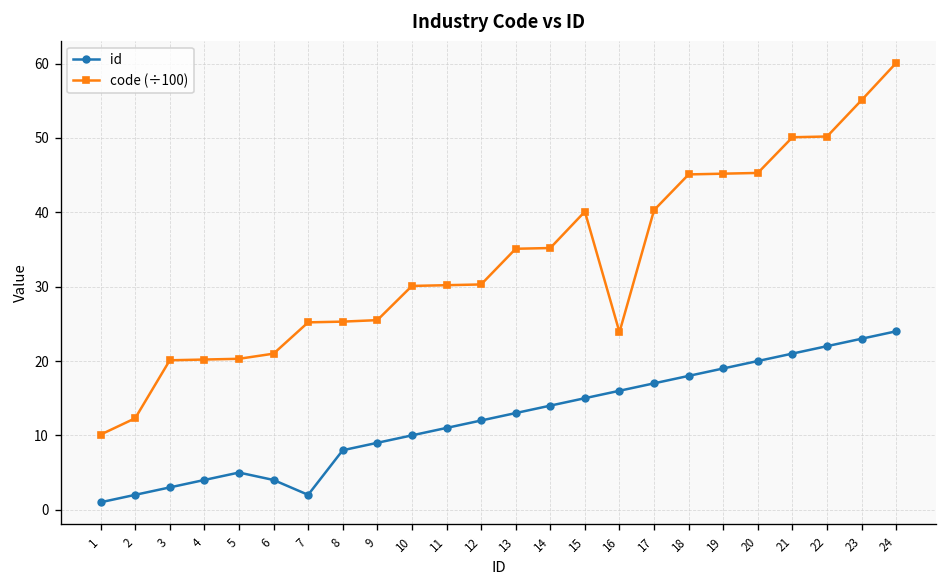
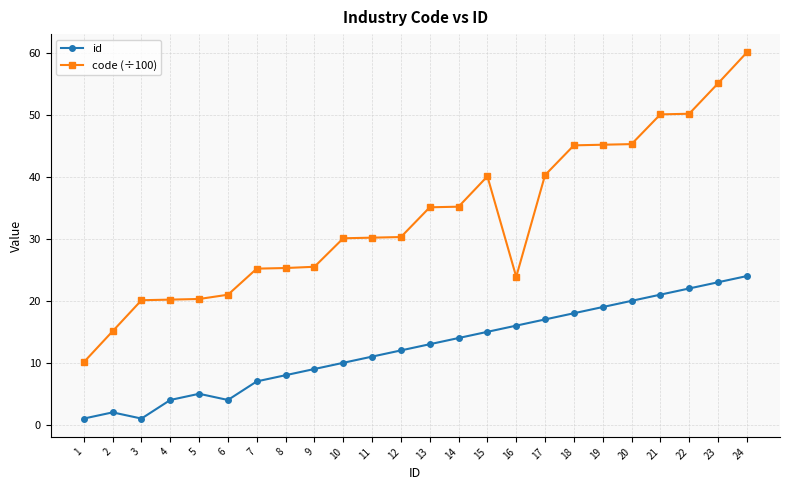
code (÷100), 2: 12 -> 15
id, 3: 3 -> 1
id, 7: 2 -> 7
